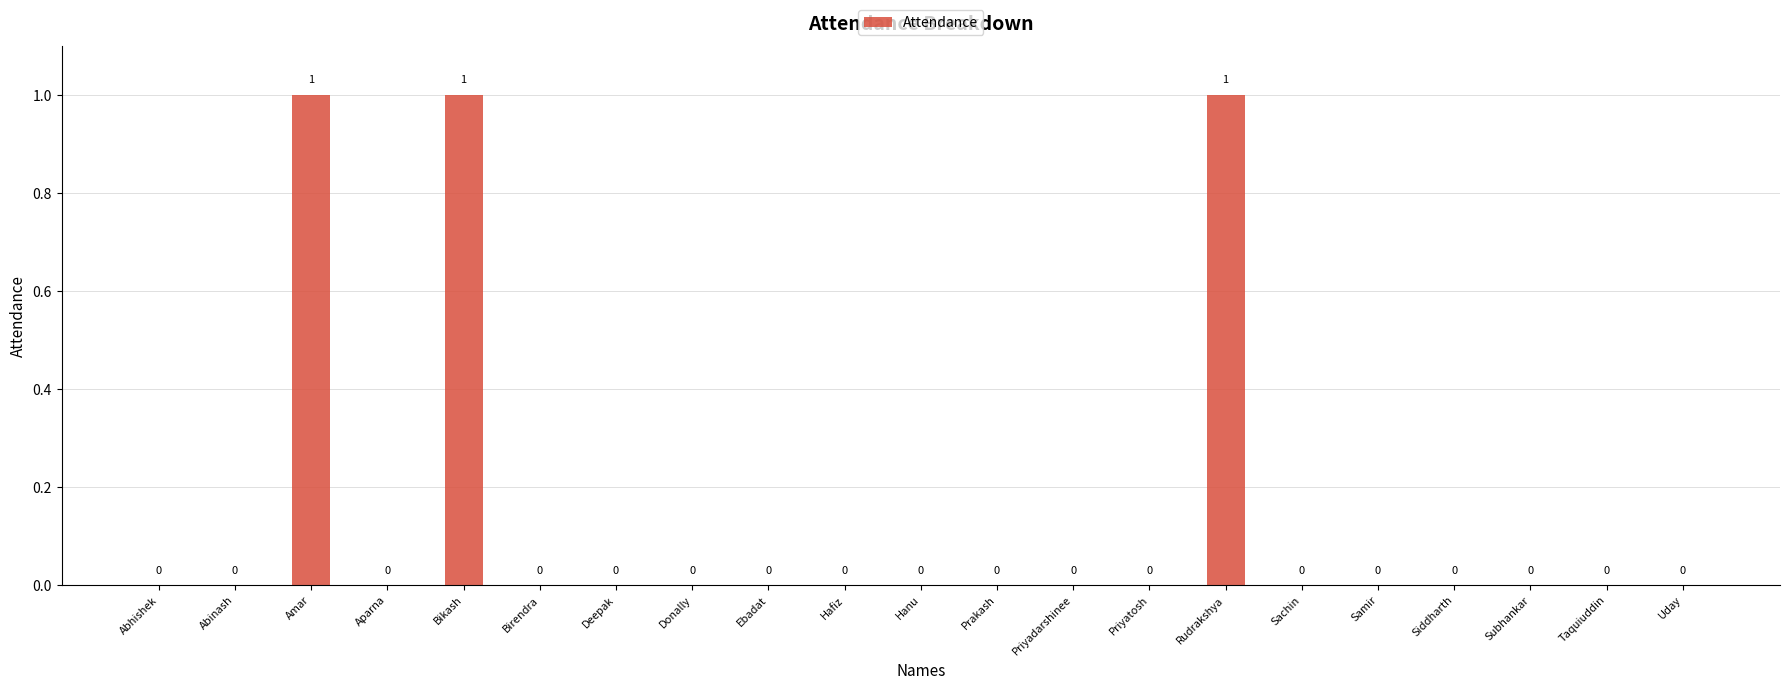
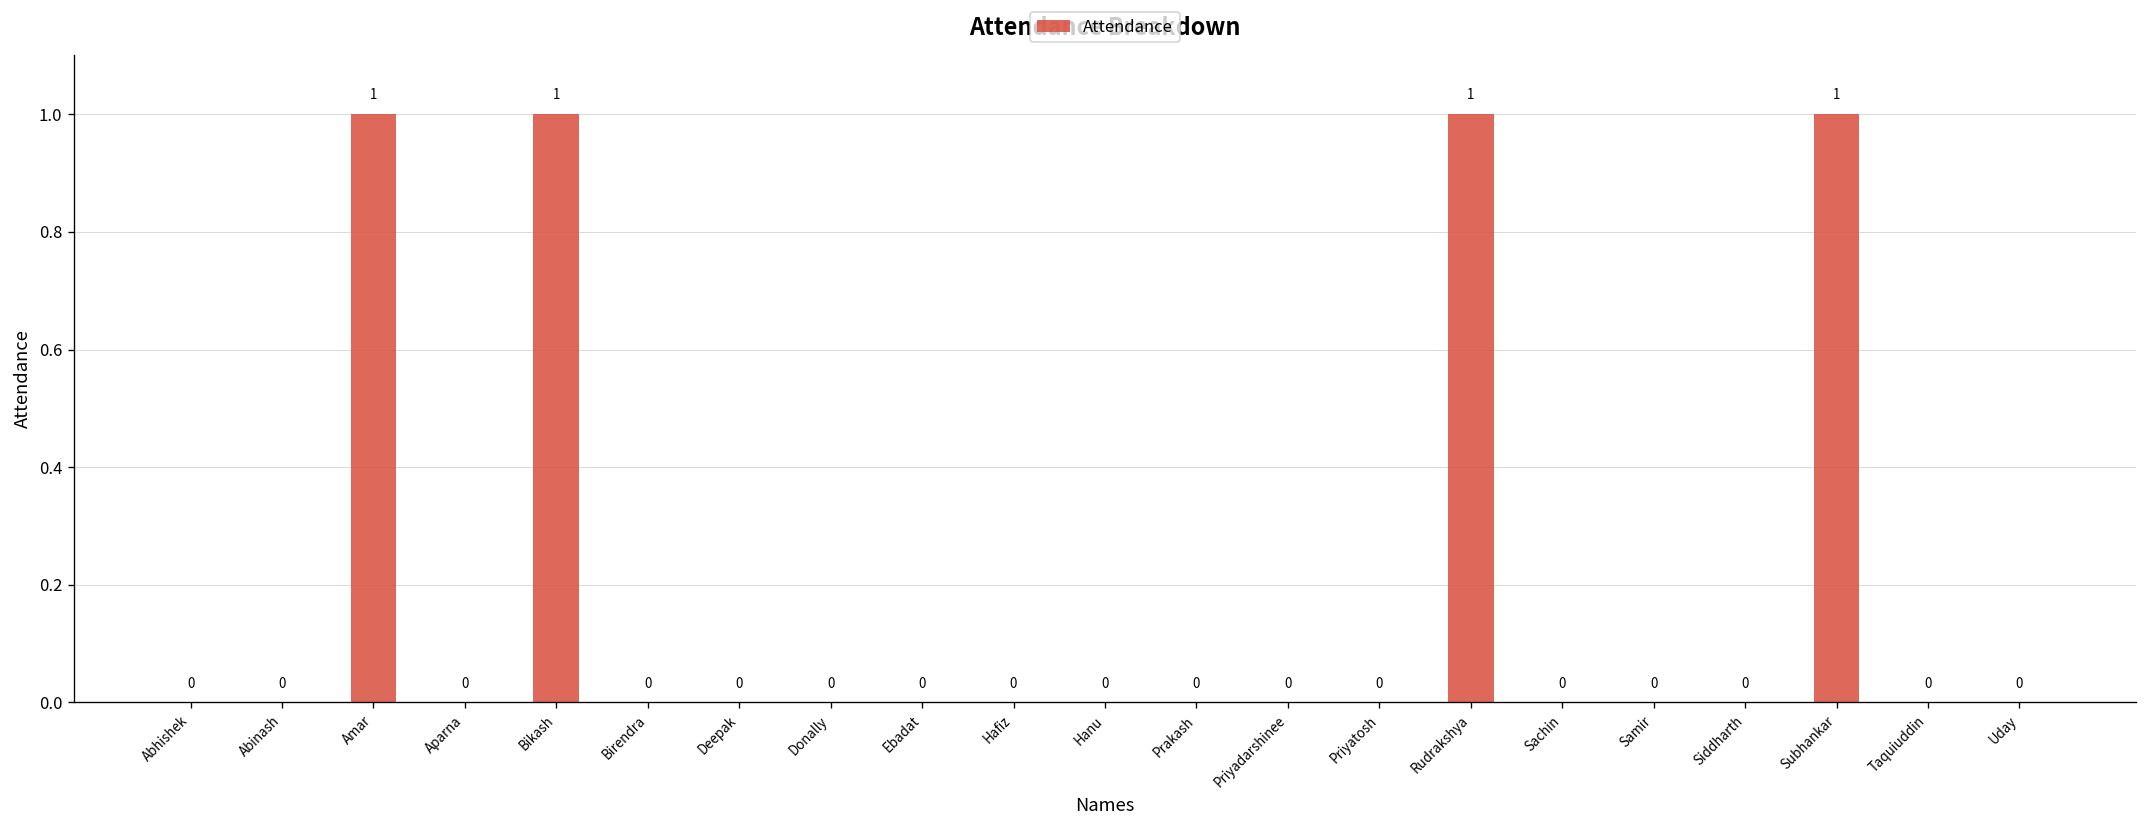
Subhankar: 0 -> 1
